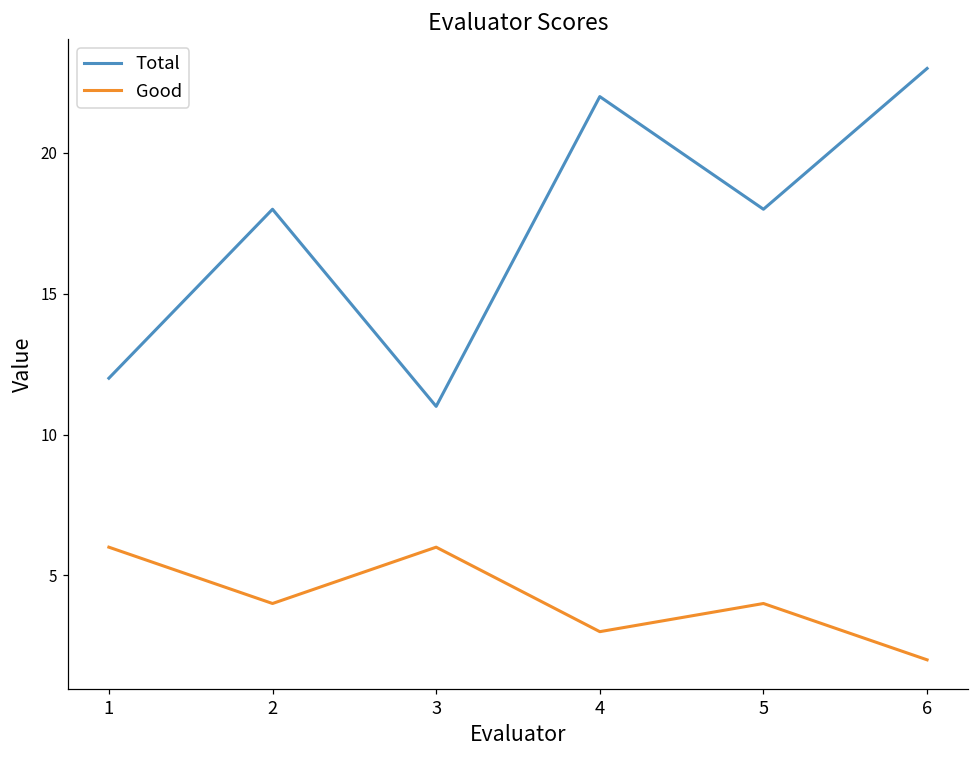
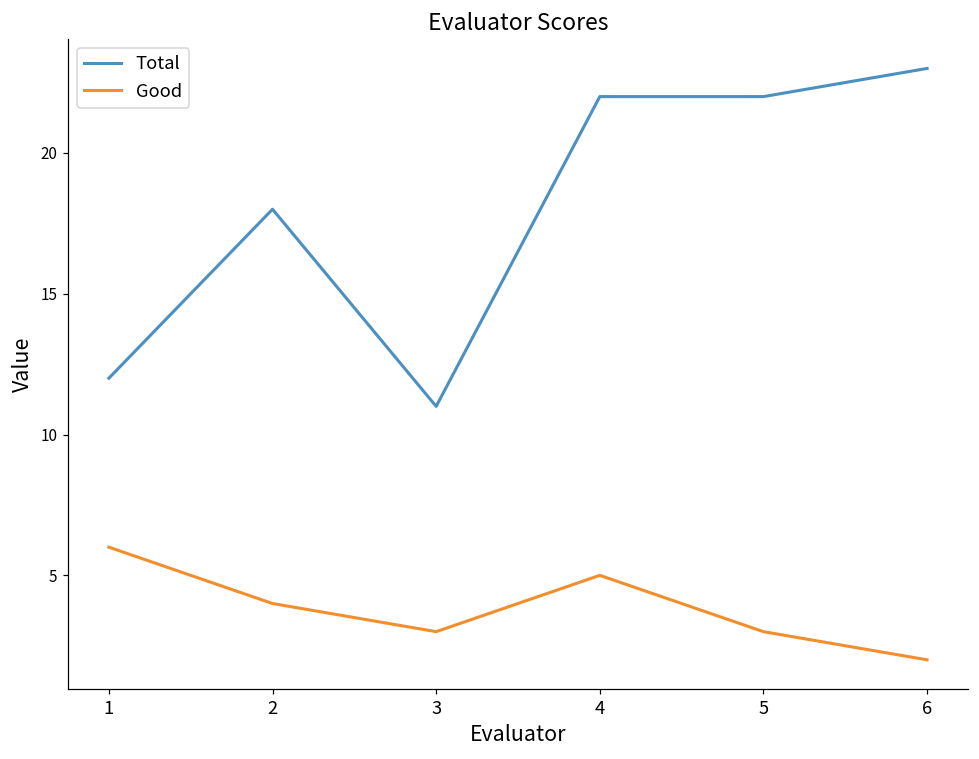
Good, 3: 6 -> 3
Good, 4: 3 -> 5
Total, 5: 18 -> 22
Good, 5: 4 -> 3
